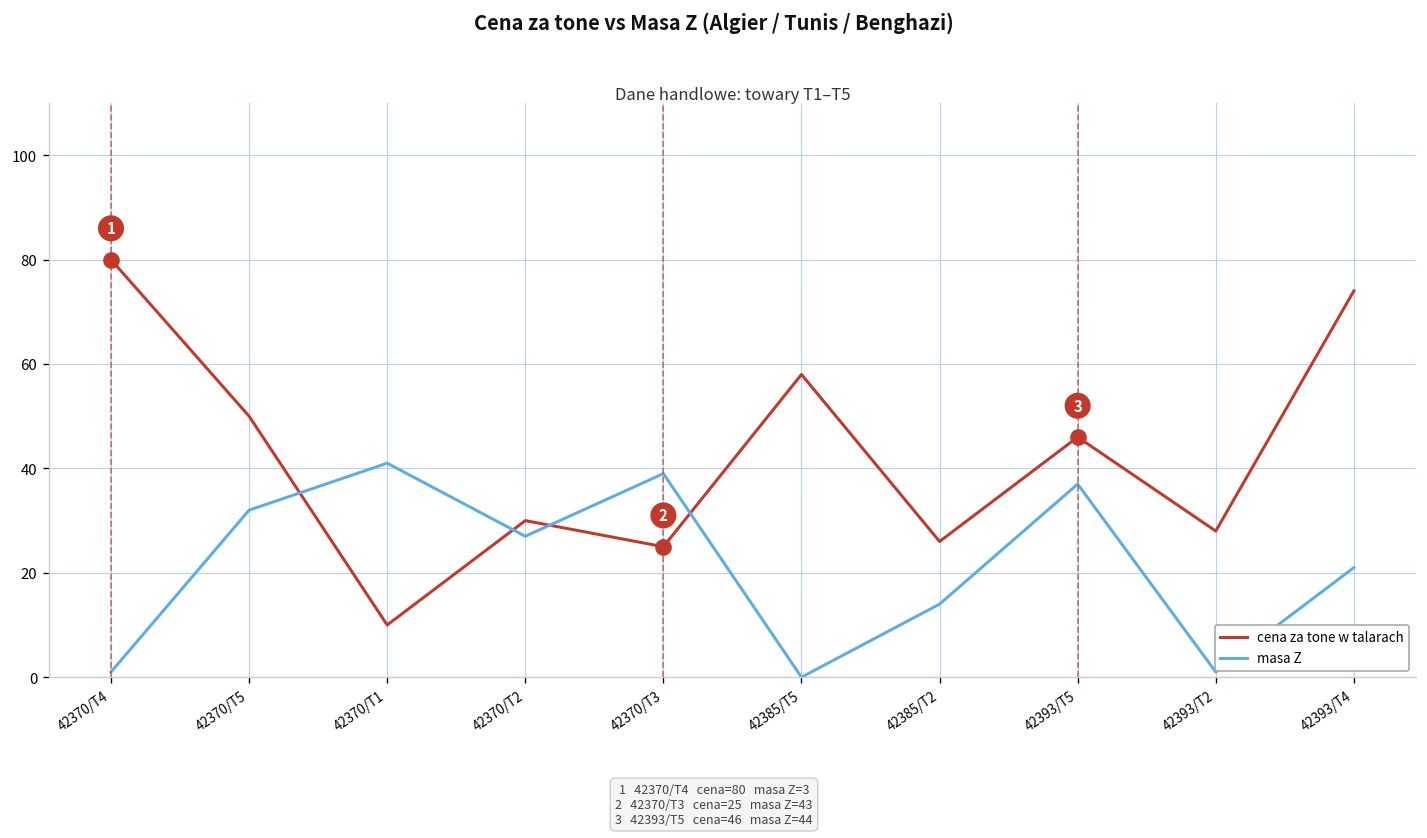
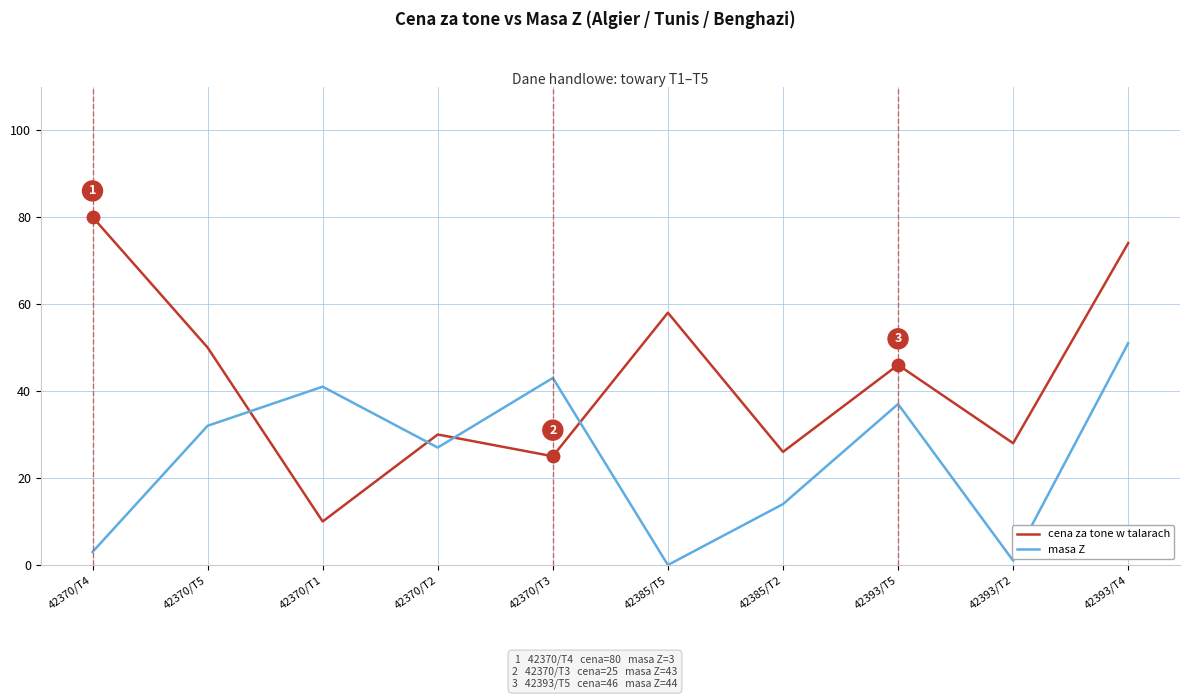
masa Z, 42370/T4: 1 -> 3
masa Z, 42370/T3: 39 -> 43
masa Z, 42393/T4: 21 -> 51
